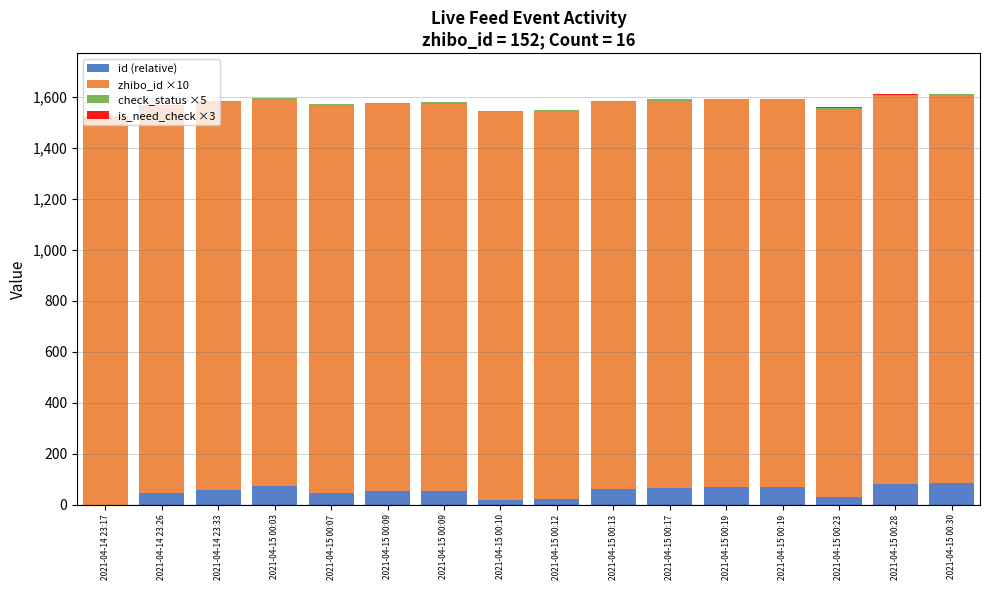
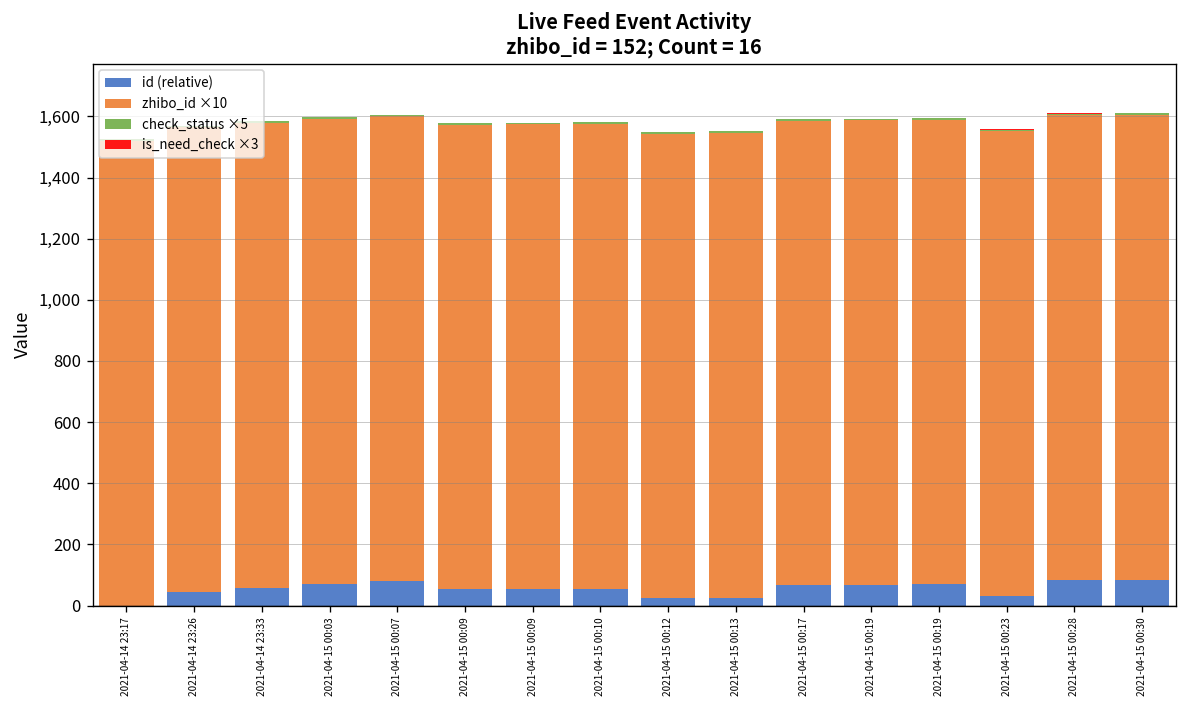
id (relative), 2021-04-15 00:07: 50 -> 80
id (relative), 2021-04-15 00:10: 20 -> 60
id (relative), 2021-04-15 00:13: 60 -> 30
